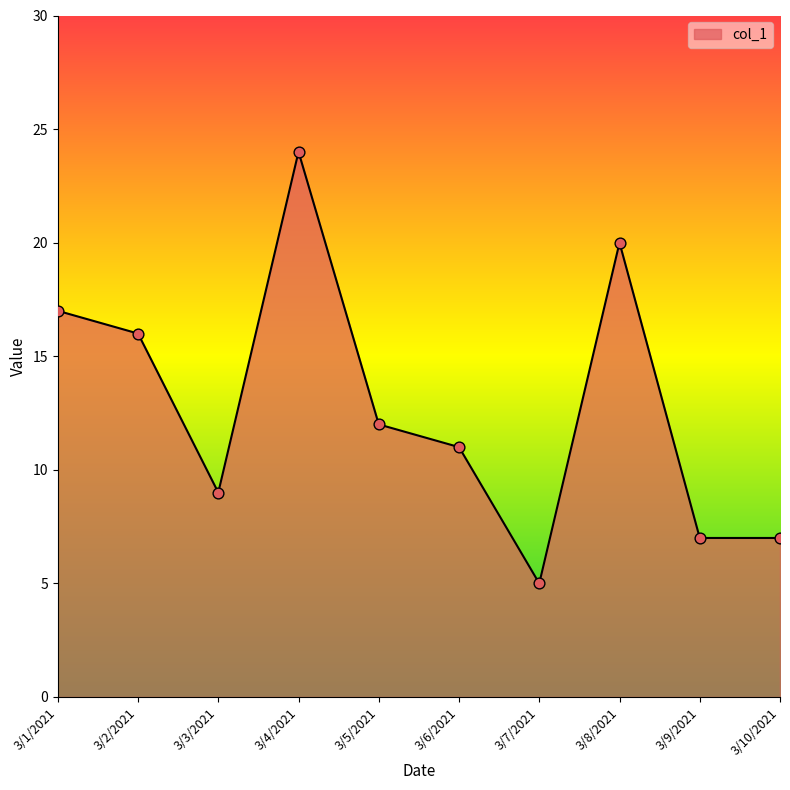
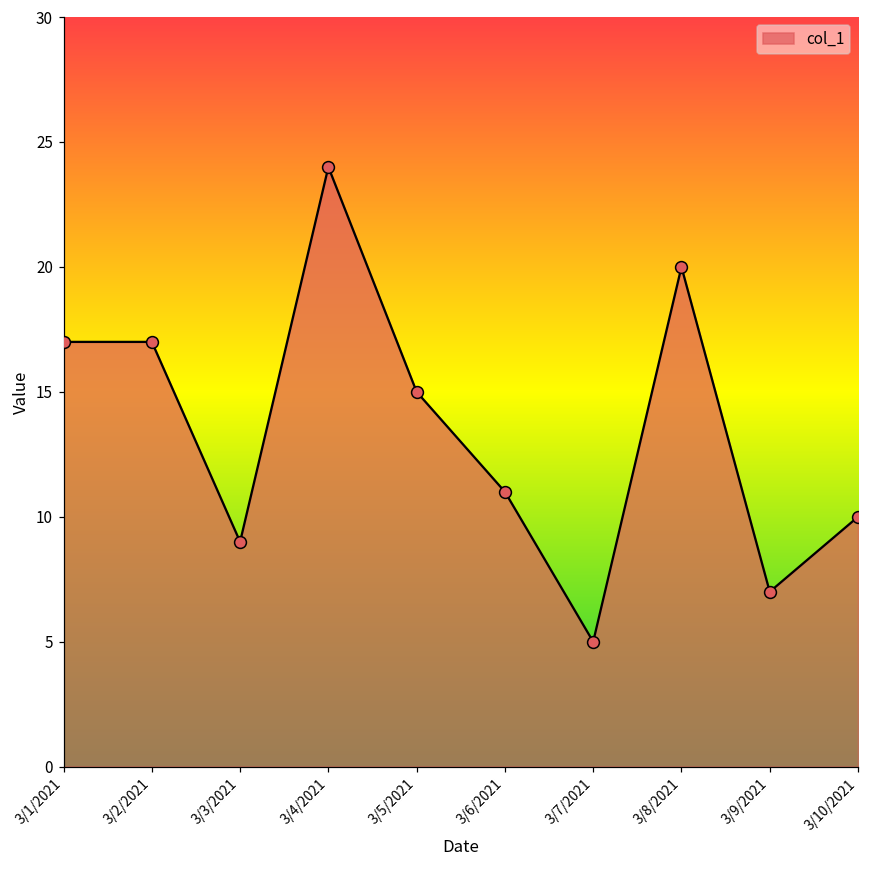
3/2/2021: 16 -> 17
3/5/2021: 12 -> 15
3/10/2021: 7 -> 10
